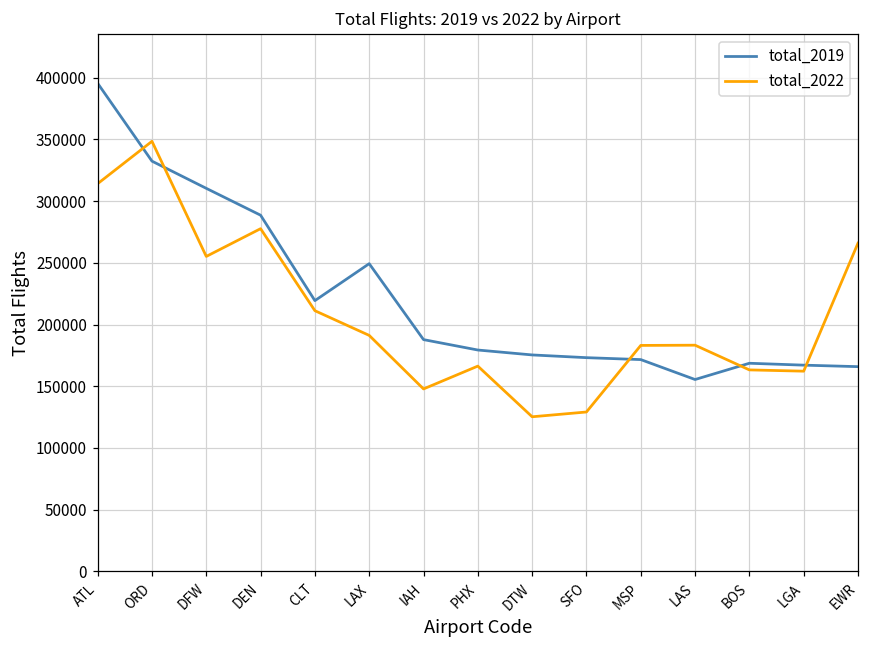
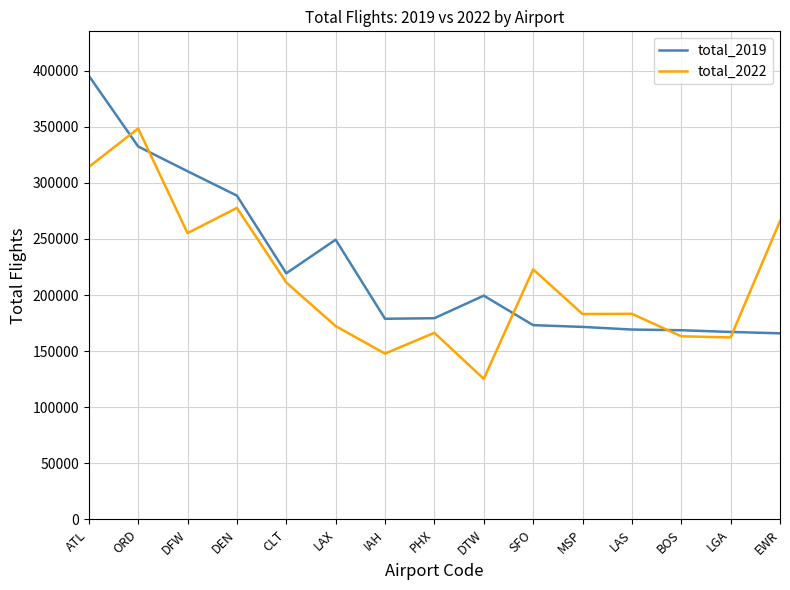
total_2022, LAX: 191000 -> 172000
total_2019, IAH: 188000 -> 179000
total_2019, DTW: 175000 -> 199000
total_2022, SFO: 129000 -> 223000
total_2019, LAS: 155000 -> 169000
